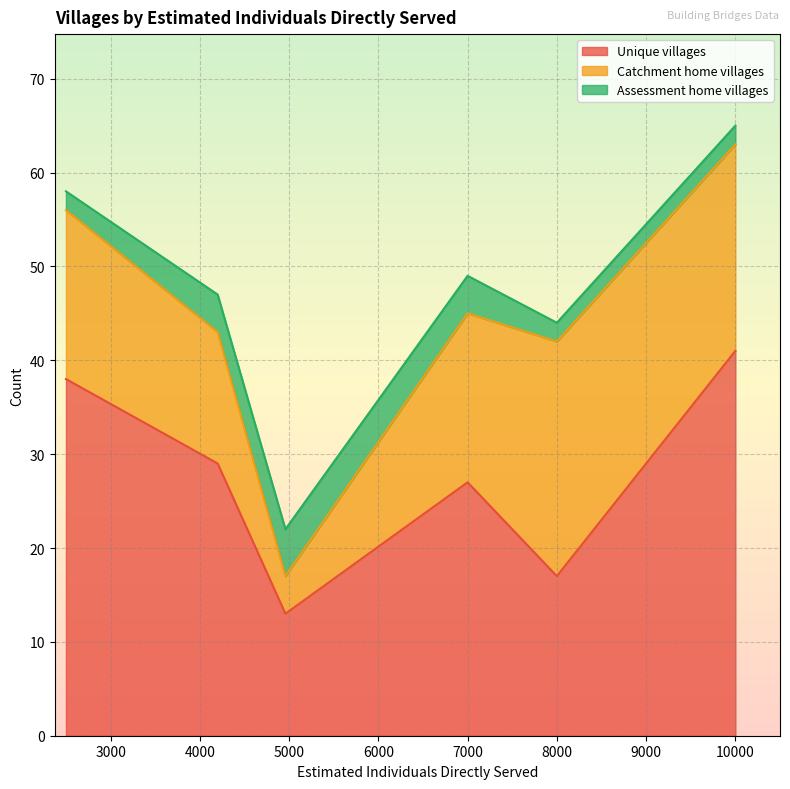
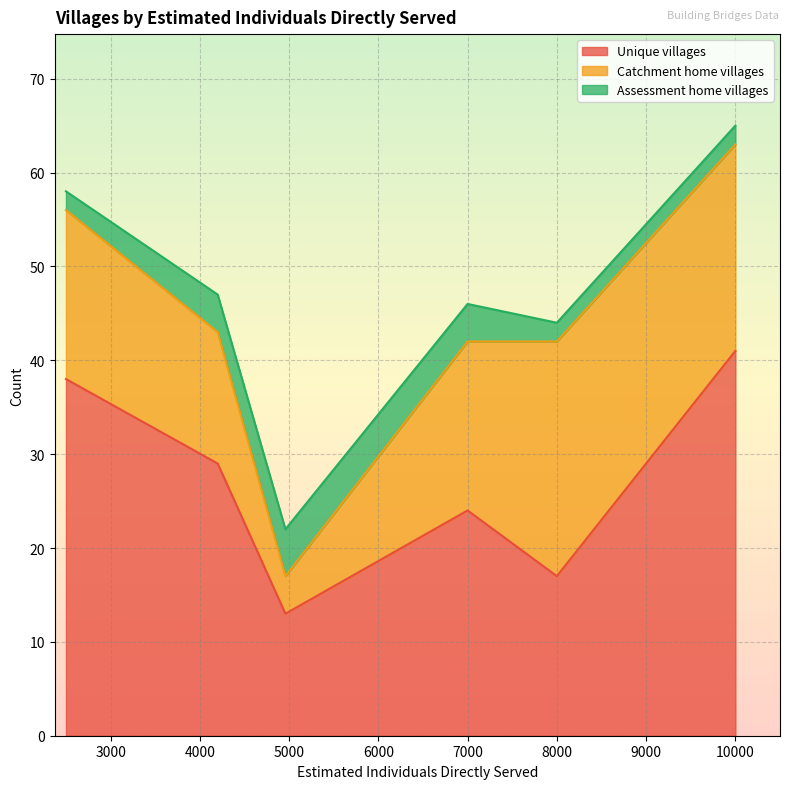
Unique villages, 7000: 27 -> 24
